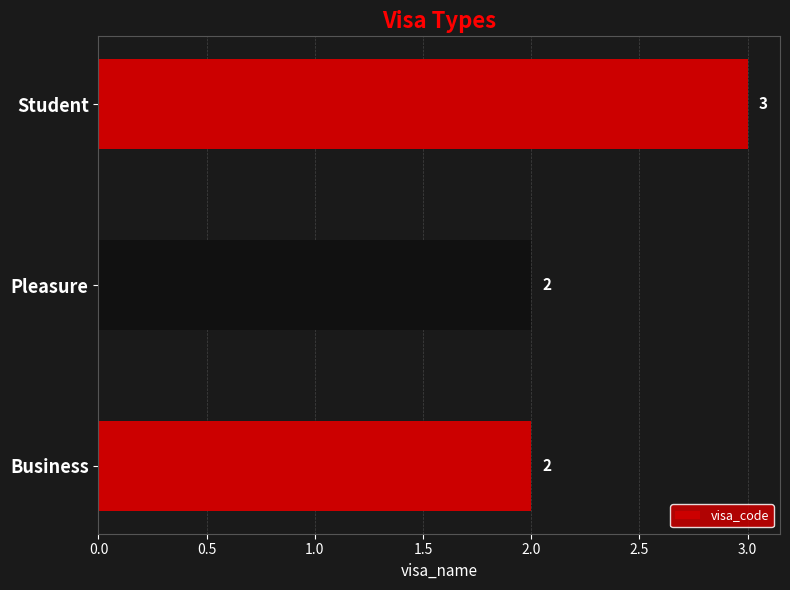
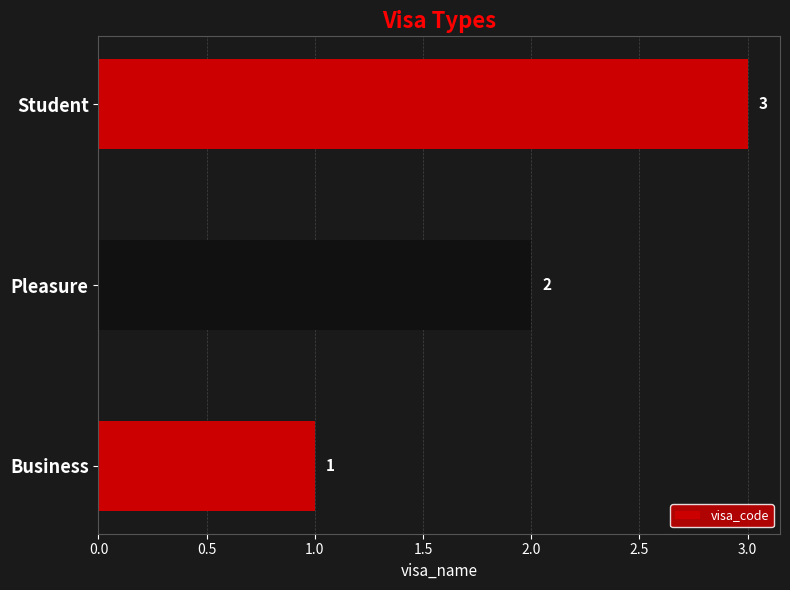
Business: 2 -> 1
